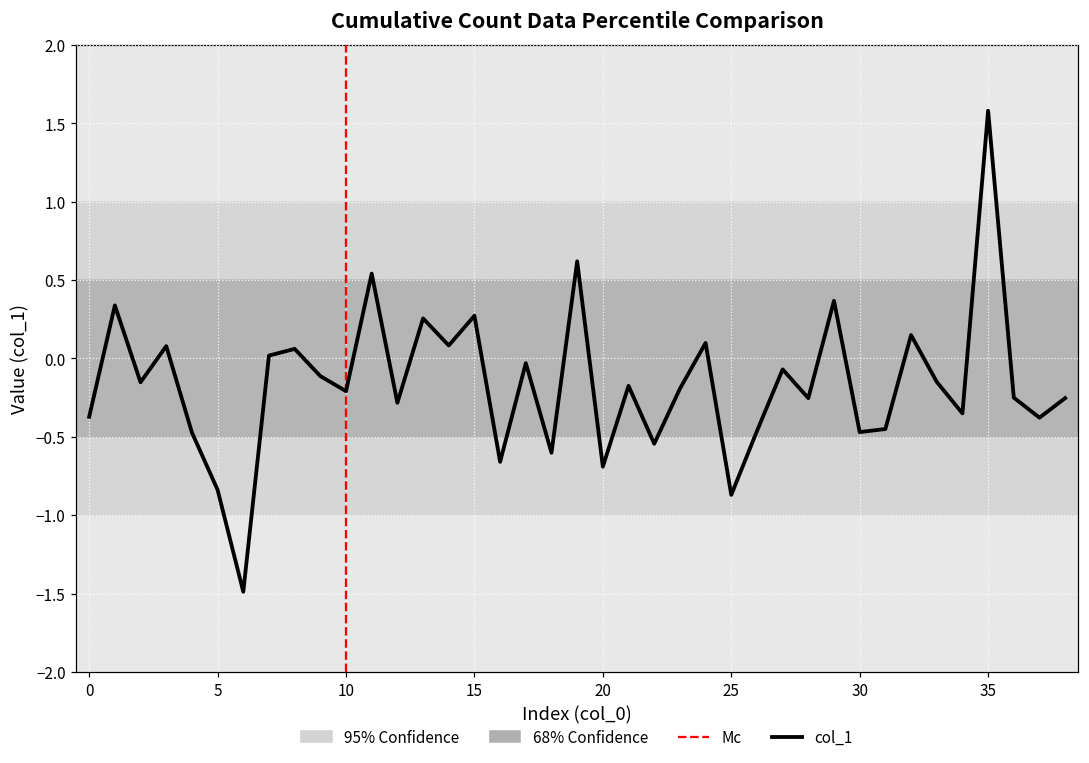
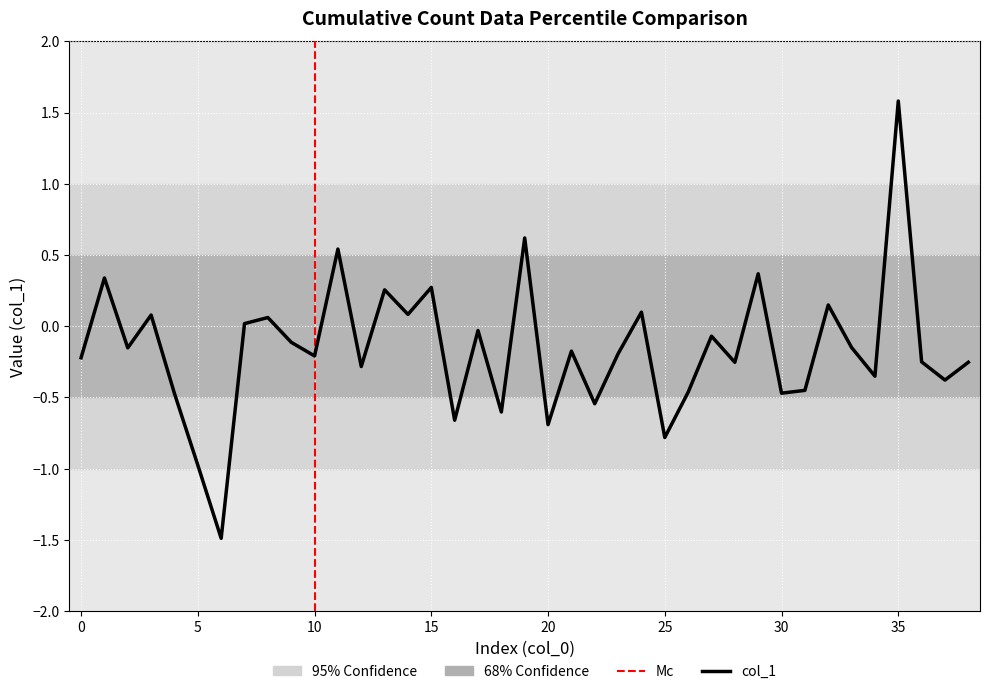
0: -0.37 -> -0.22
5: -0.84 -> -0.98
25: -0.87 -> -0.78
